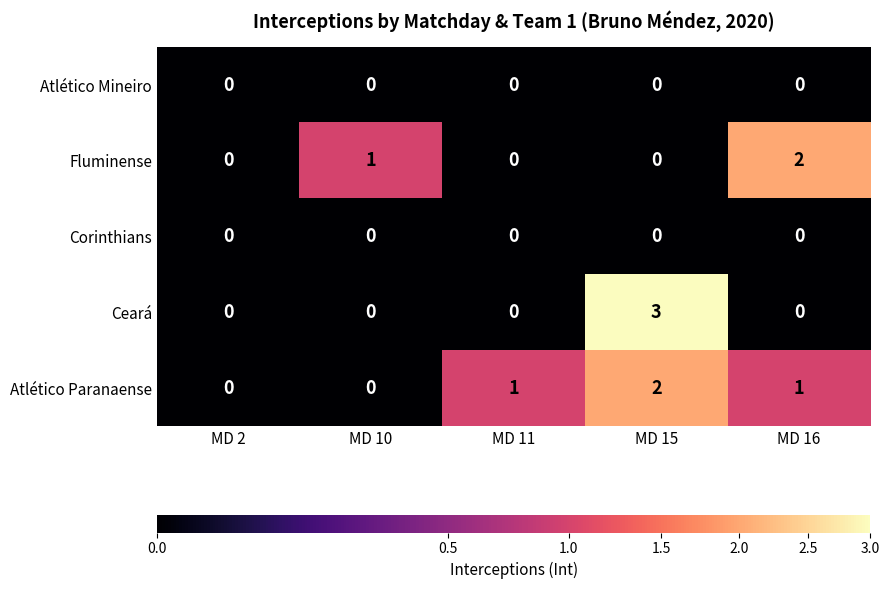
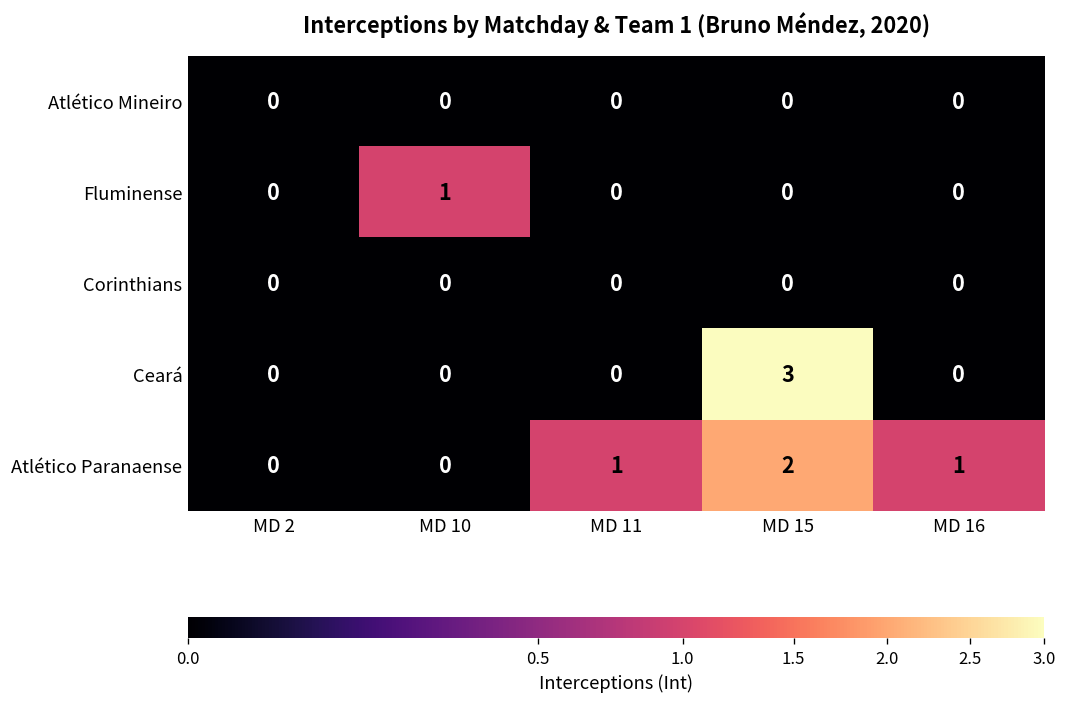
Fluminense, MD 16: 2 -> 0
